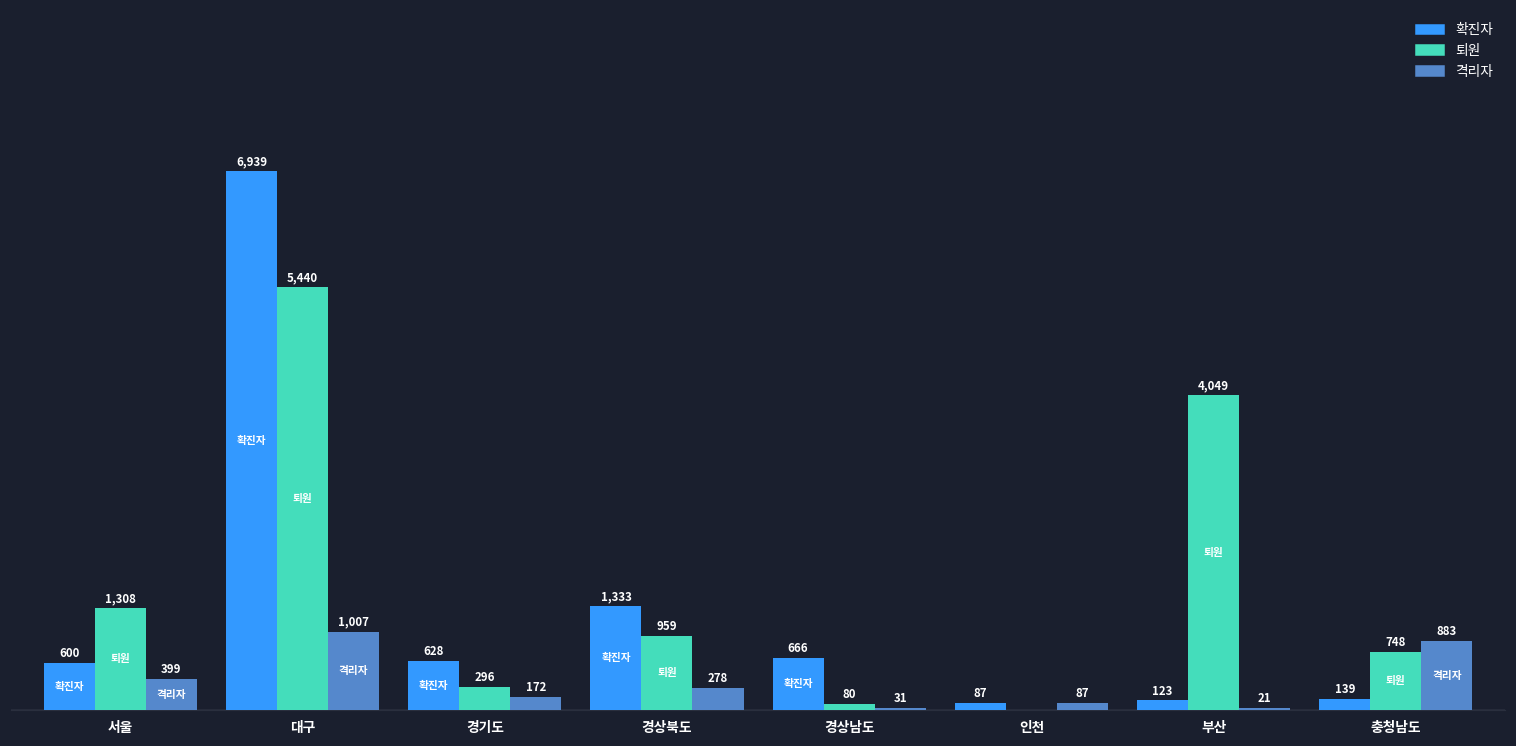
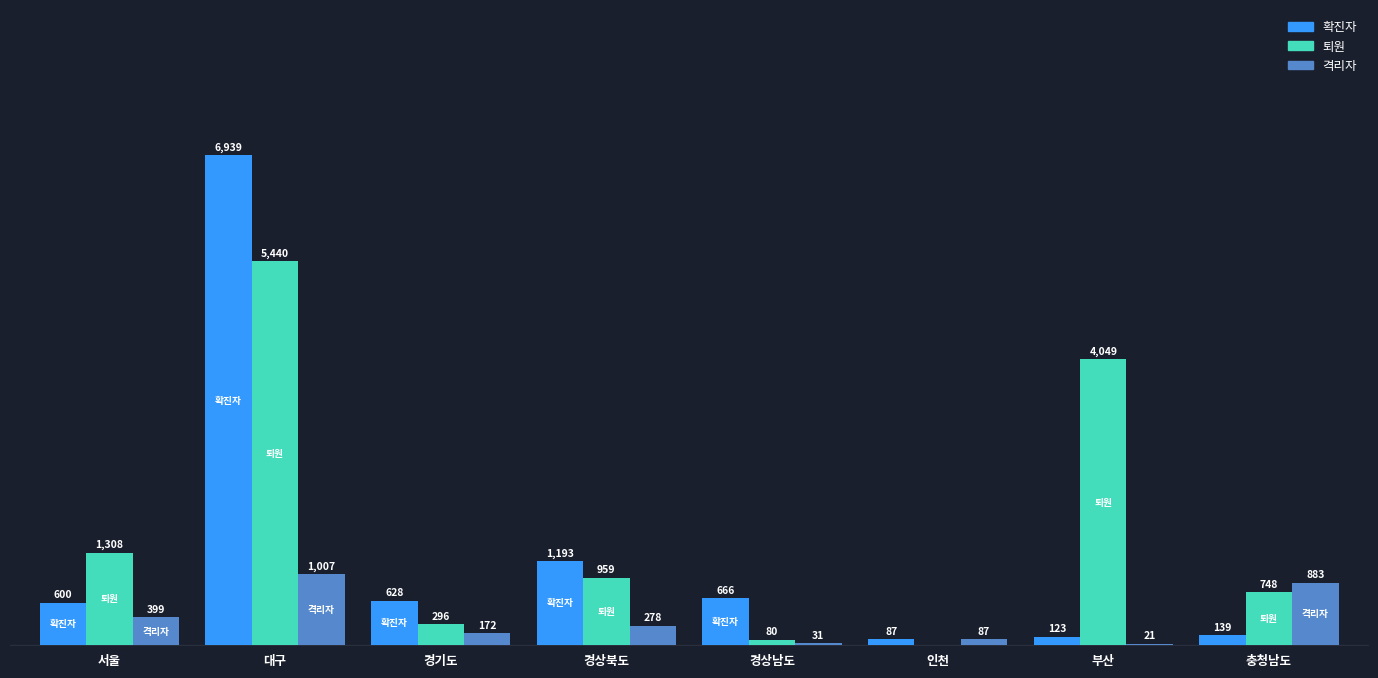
확진자, 경상북도: 1,333 -> 1,193
